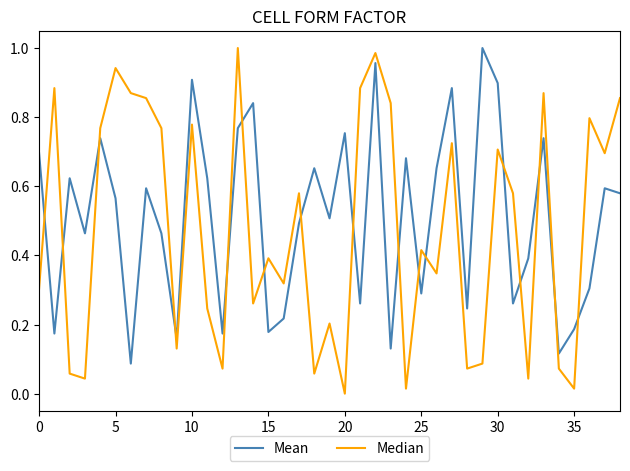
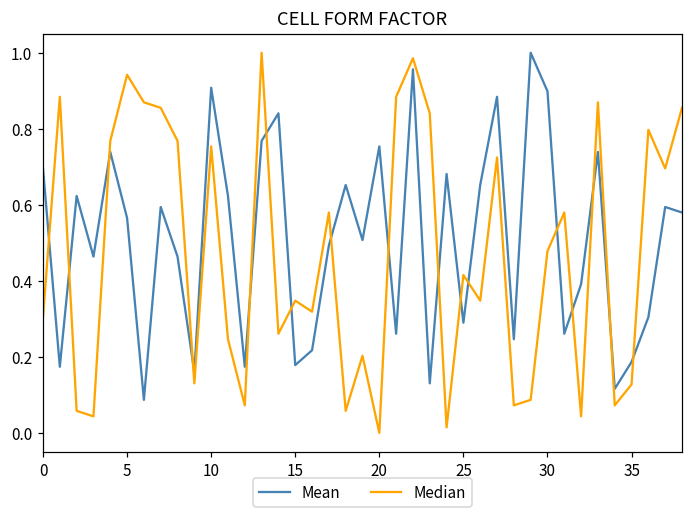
Median, 10: 0.78 -> 0.75
Median, 15: 0.39 -> 0.35
Median, 30: 0.71 -> 0.48
Median, 35: 0.01 -> 0.13
